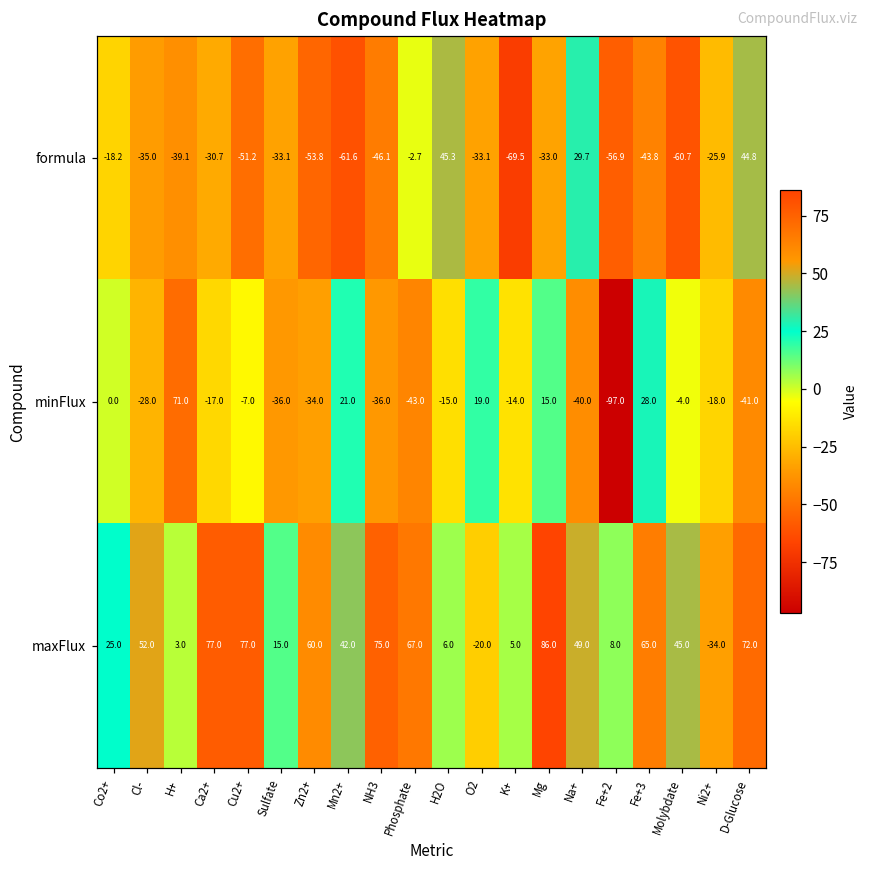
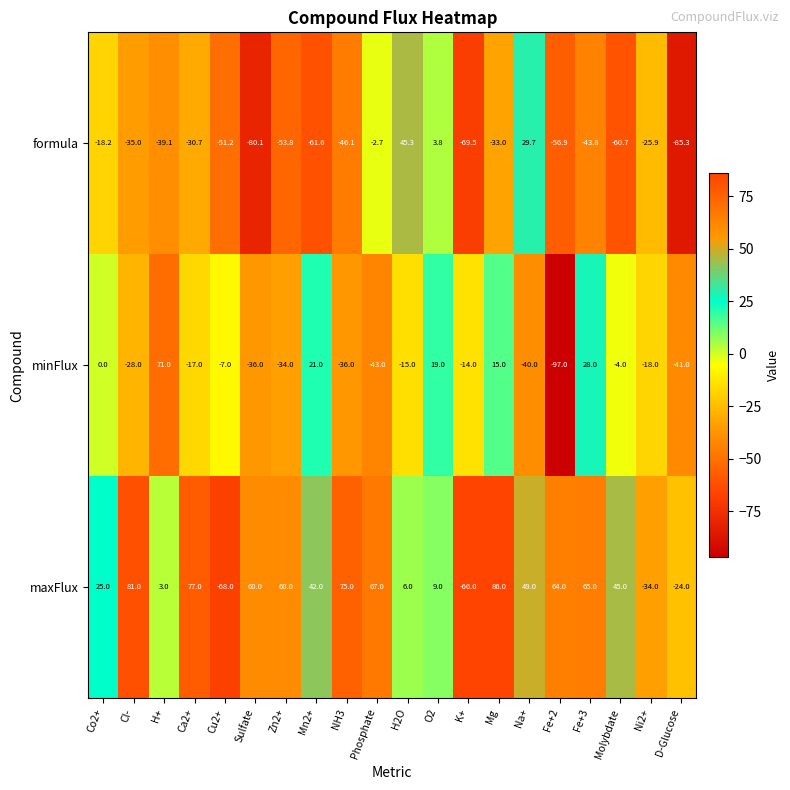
formula, Sulfate: -33.1 -> -80.1
formula, O2: -33.1 -> 3.8
formula, D-Glucose: 44.8 -> -85.3
maxFlux, Cl-: 52.0 -> 81.0
maxFlux, Cu2+: 77.0 -> -68.0
maxFlux, Sulfate: 15.0 -> 60.0
maxFlux, O2: -20.0 -> 9.0
maxFlux, K+: 5.0 -> -66.0
maxFlux, Fe+2: 8.0 -> 64.0
maxFlux, D-Glucose: 72.0 -> -24.0
